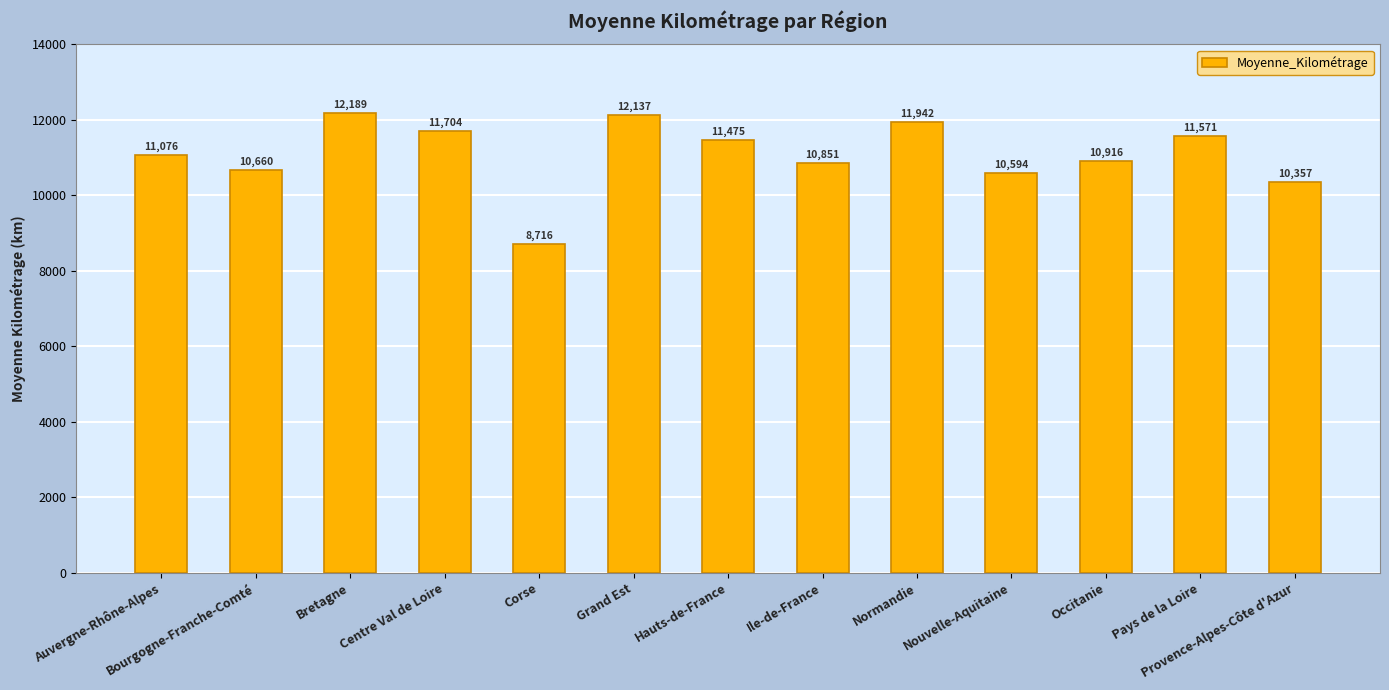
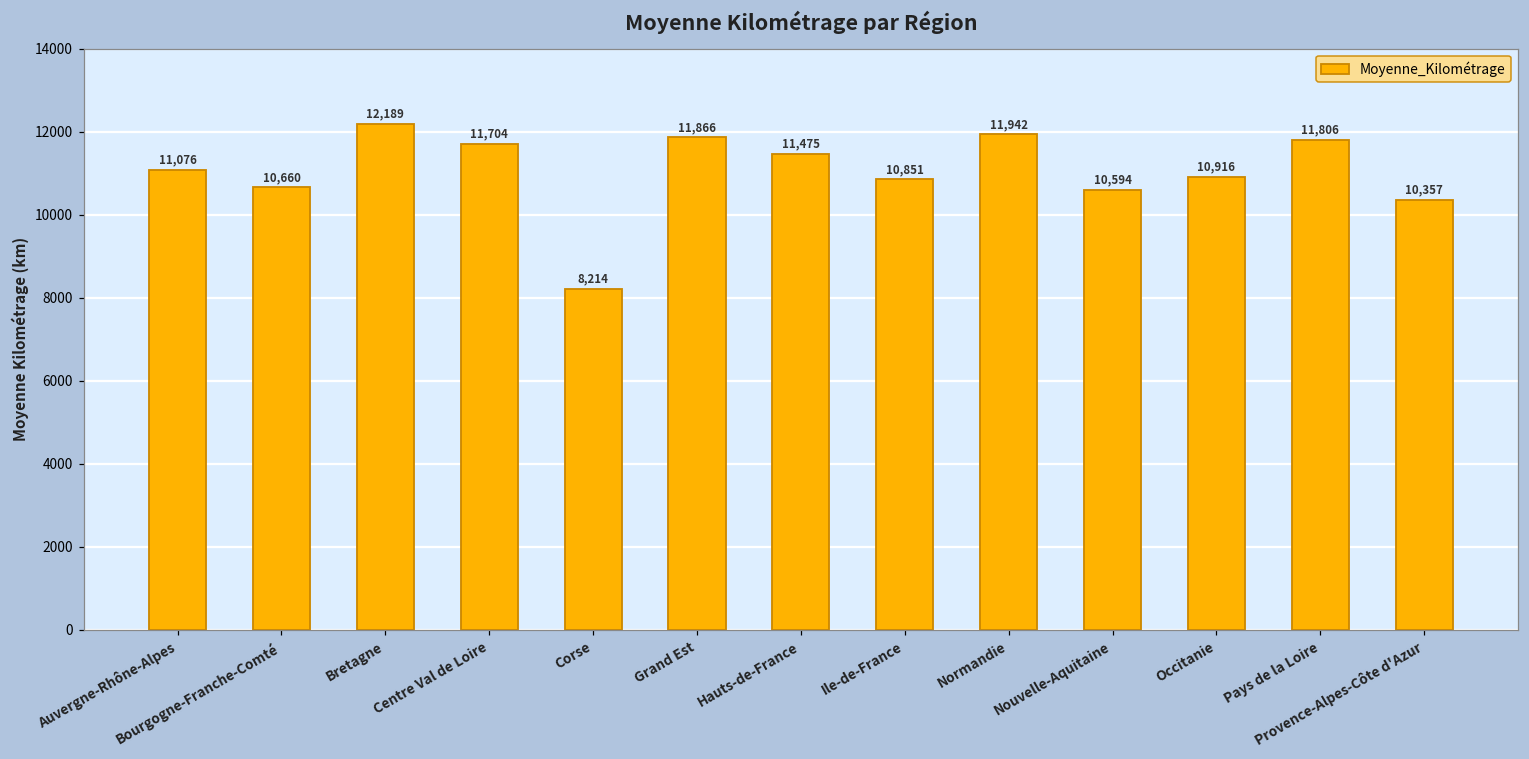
Corse: 8,716 -> 8,214
Grand Est: 12,137 -> 11,866
Pays de la Loire: 11,571 -> 11,806
